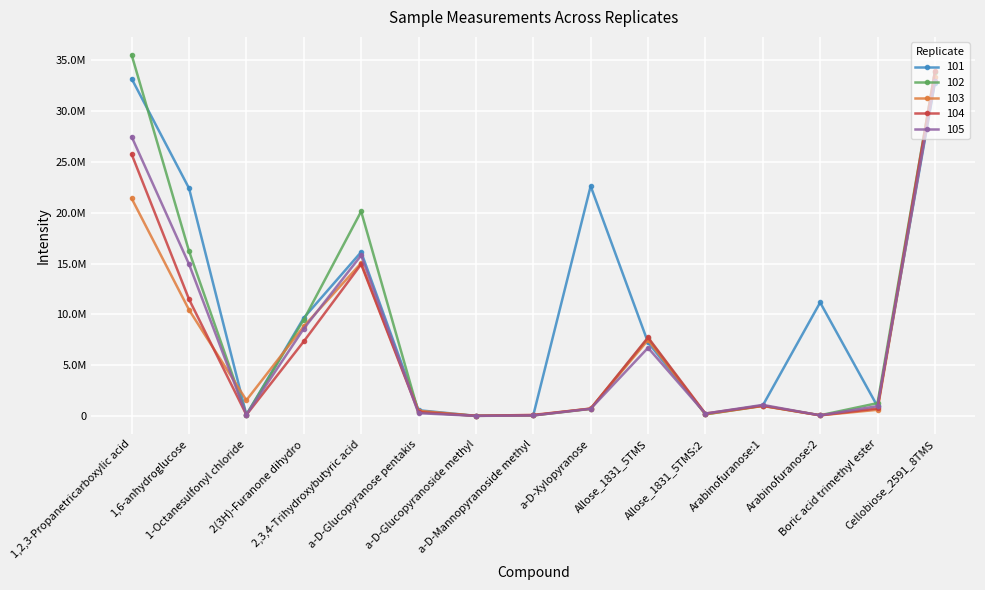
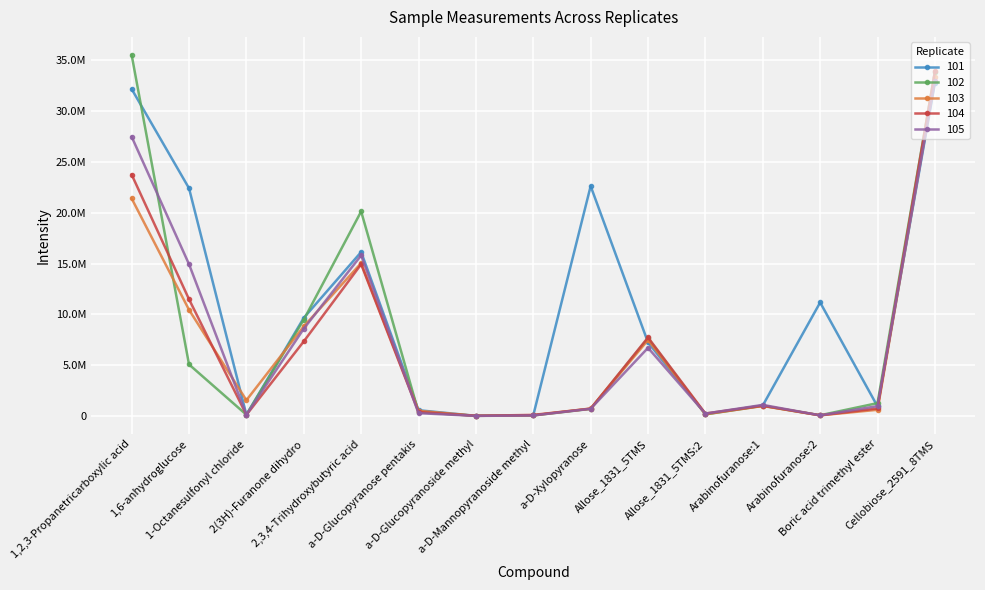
101, 1,2,3-Propanetricarboxylic acid: 33200000 -> 32100000
104, 1,2,3-Propanetricarboxylic acid: 25700000 -> 23700000
102, 1,6-anhydroglucose: 16200000 -> 5100000
